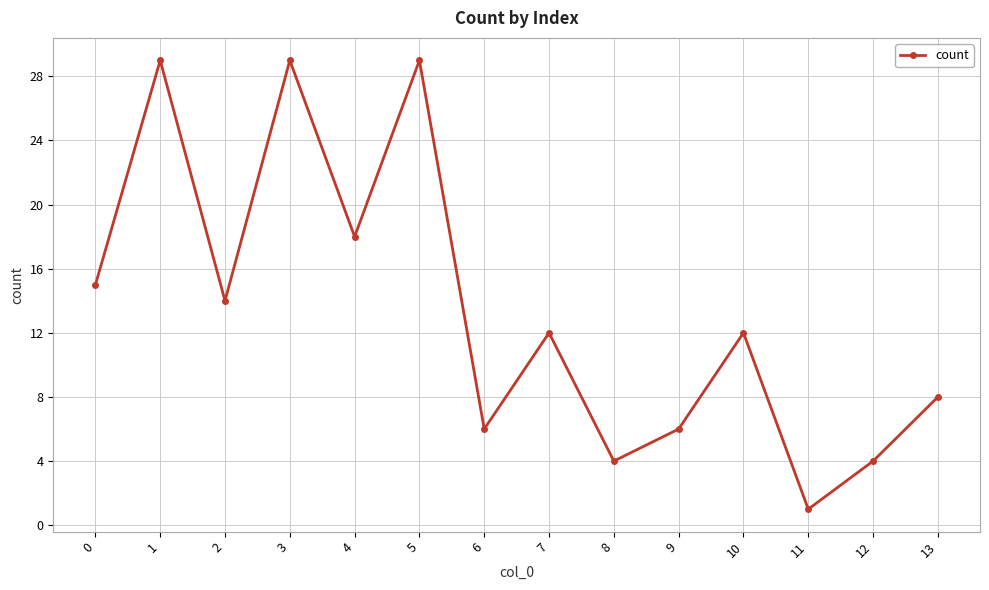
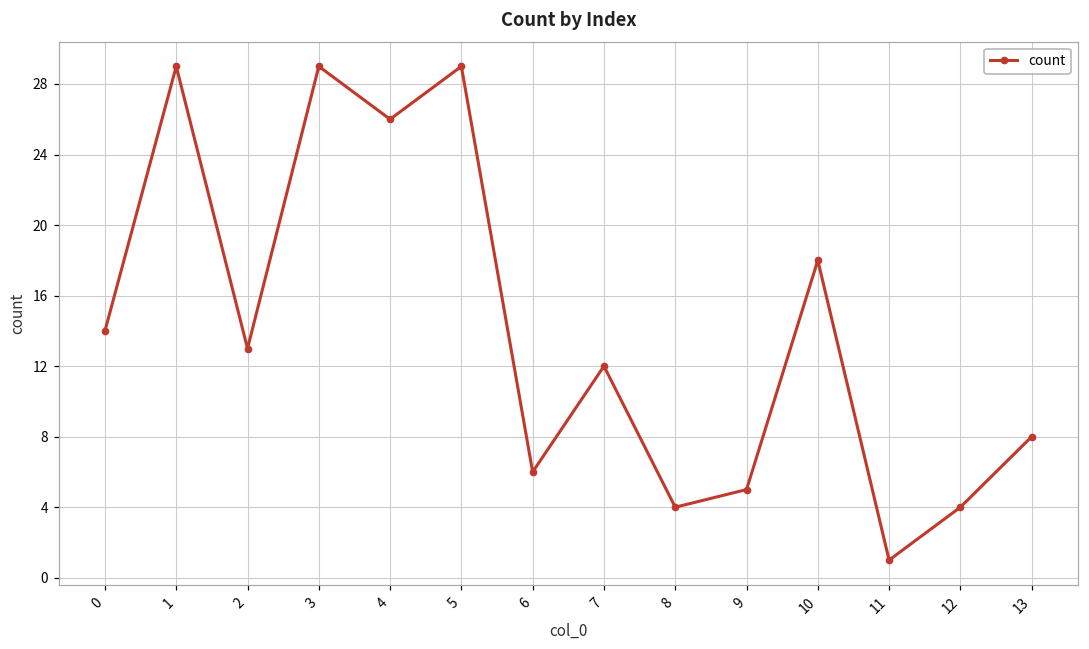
0: 15 -> 14
2: 14 -> 13
4: 18 -> 26
9: 6 -> 5
10: 12 -> 18
